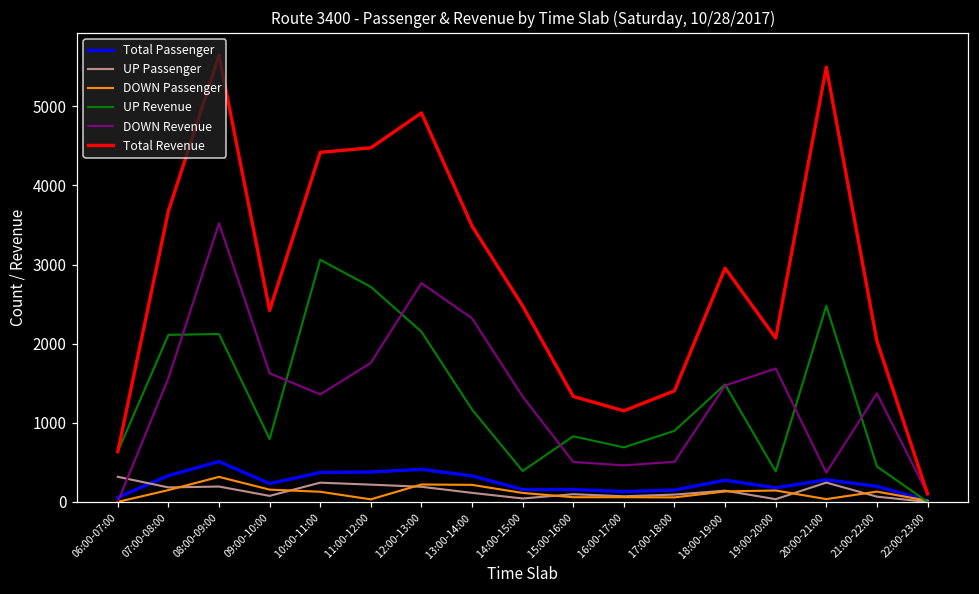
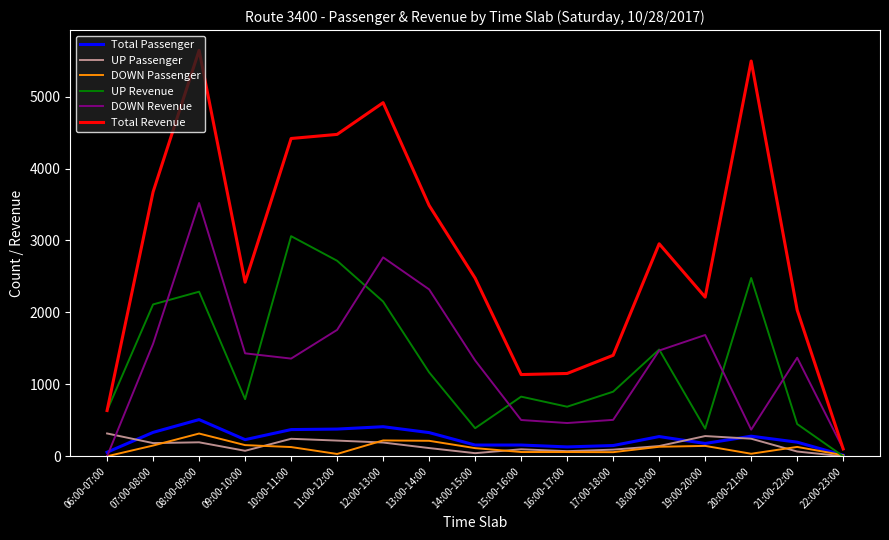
UP Revenue, 08:00-09:00: 2100 -> 2300
DOWN Revenue, 09:00-10:00: 1600 -> 1400
Total Revenue, 15:00-16:00: 1300 -> 1100
UP Passenger, 19:00-20:00: 0 -> 300
Total Revenue, 19:00-20:00: 2100 -> 2200
